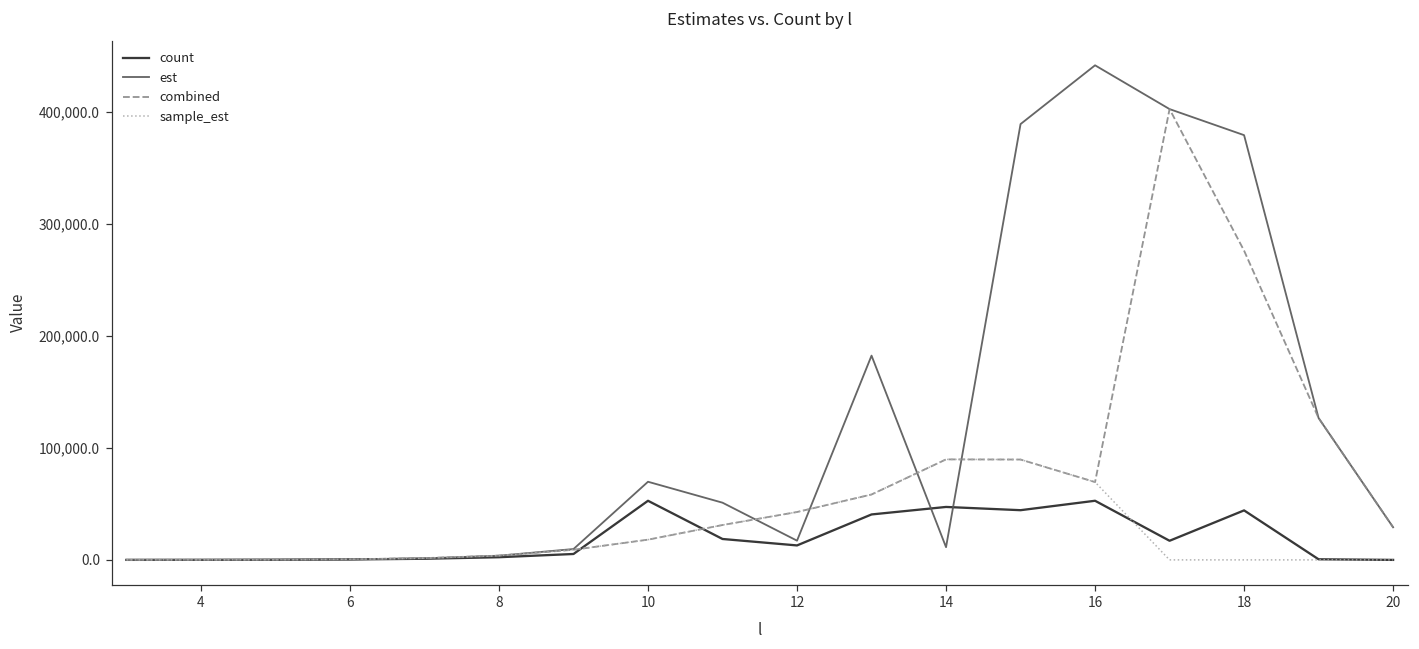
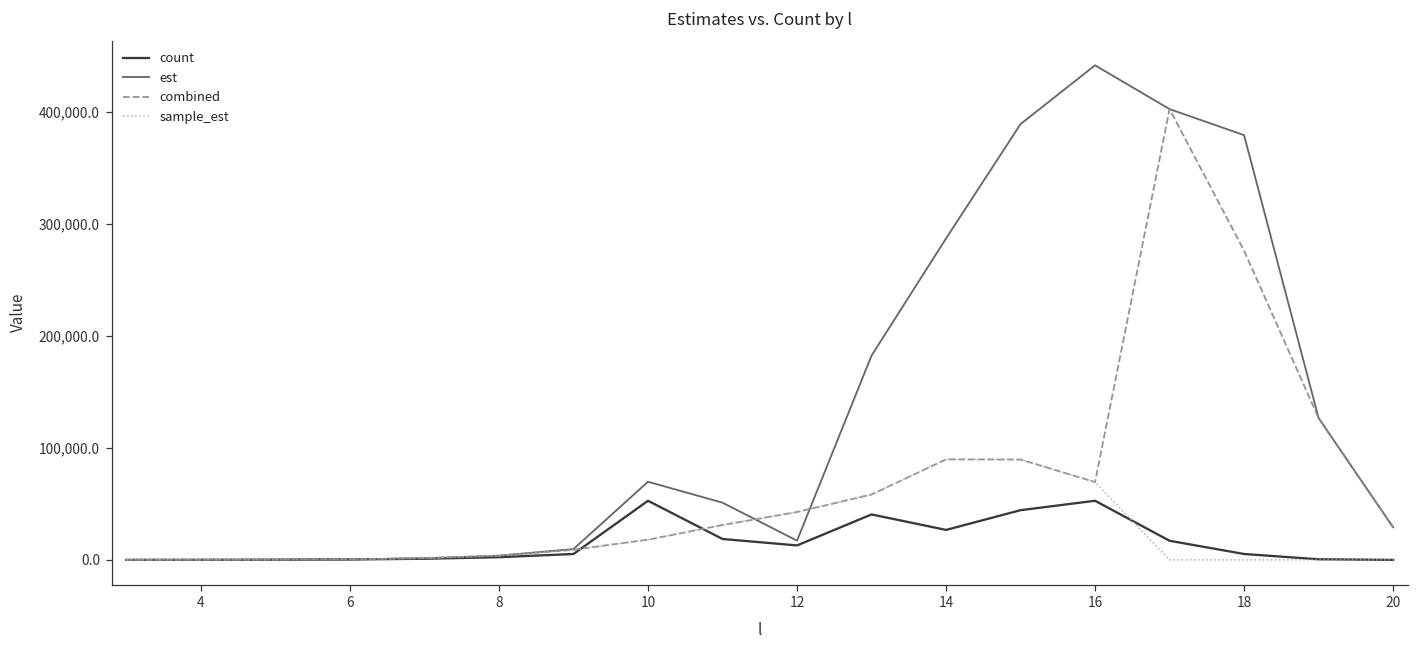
count, 14: 47,000 -> 27,000
est, 14: 11,000 -> 287,000
count, 18: 44,000 -> 5,000
